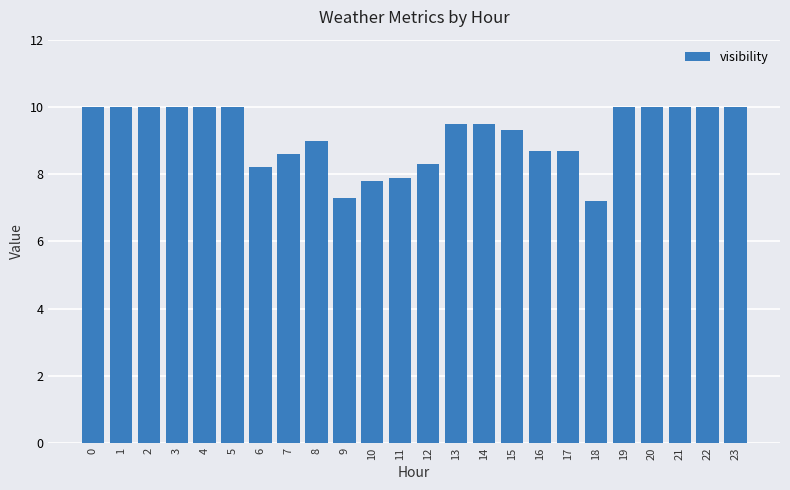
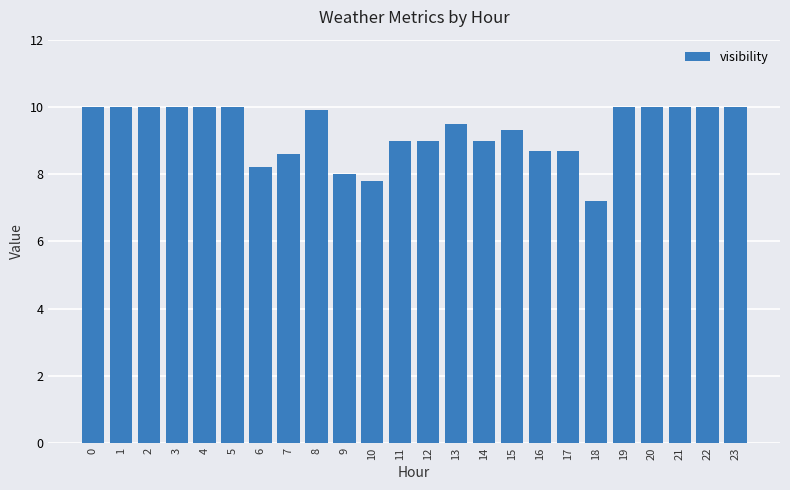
8: 9.0 -> 9.9
9: 7.3 -> 8.0
11: 7.9 -> 9.0
12: 8.3 -> 9.0
14: 9.5 -> 9.0
